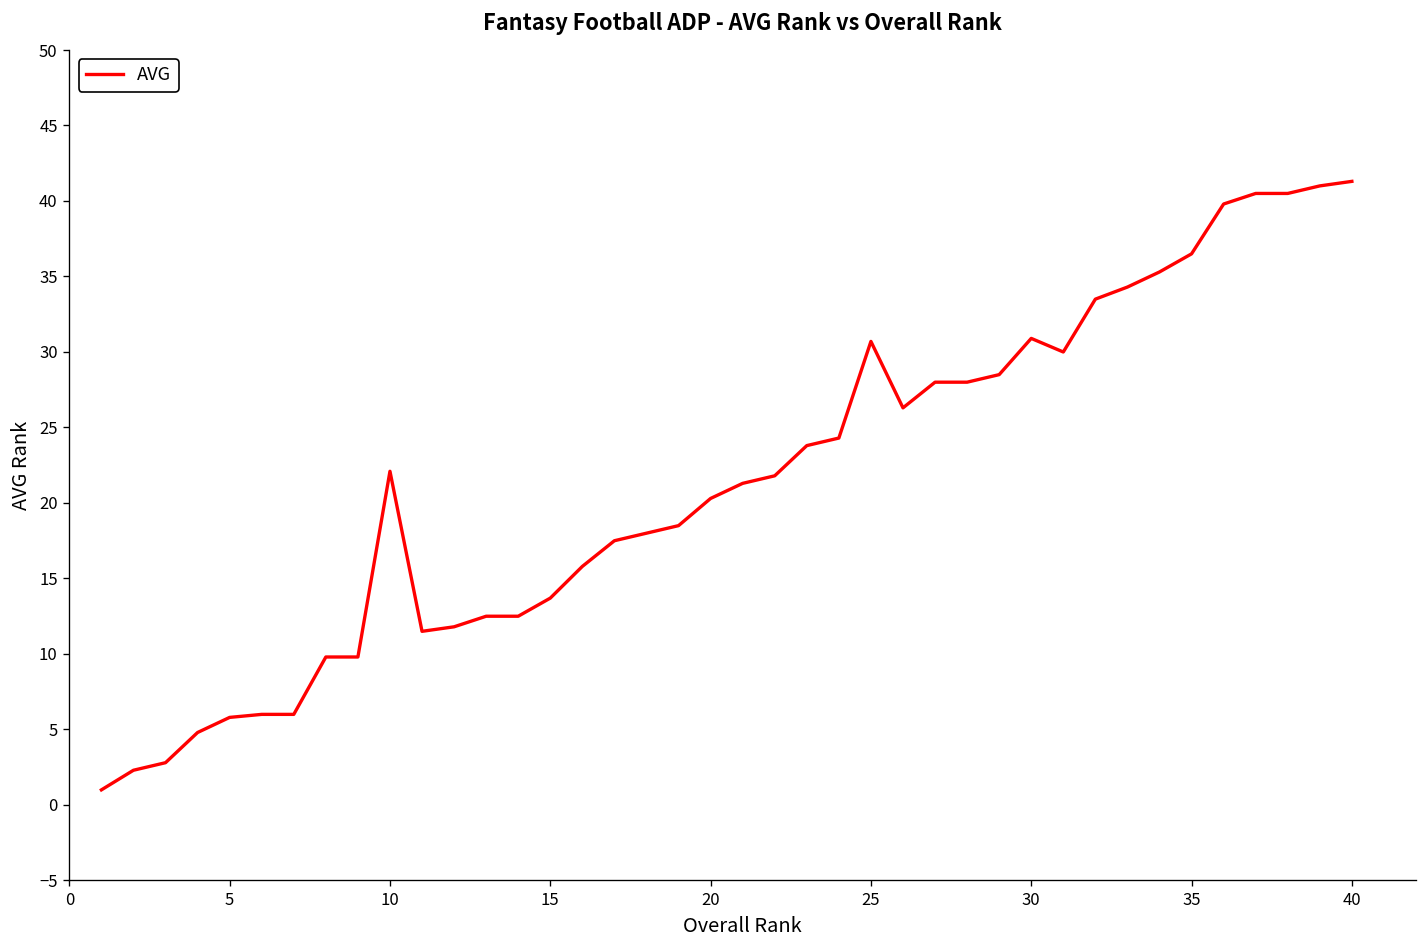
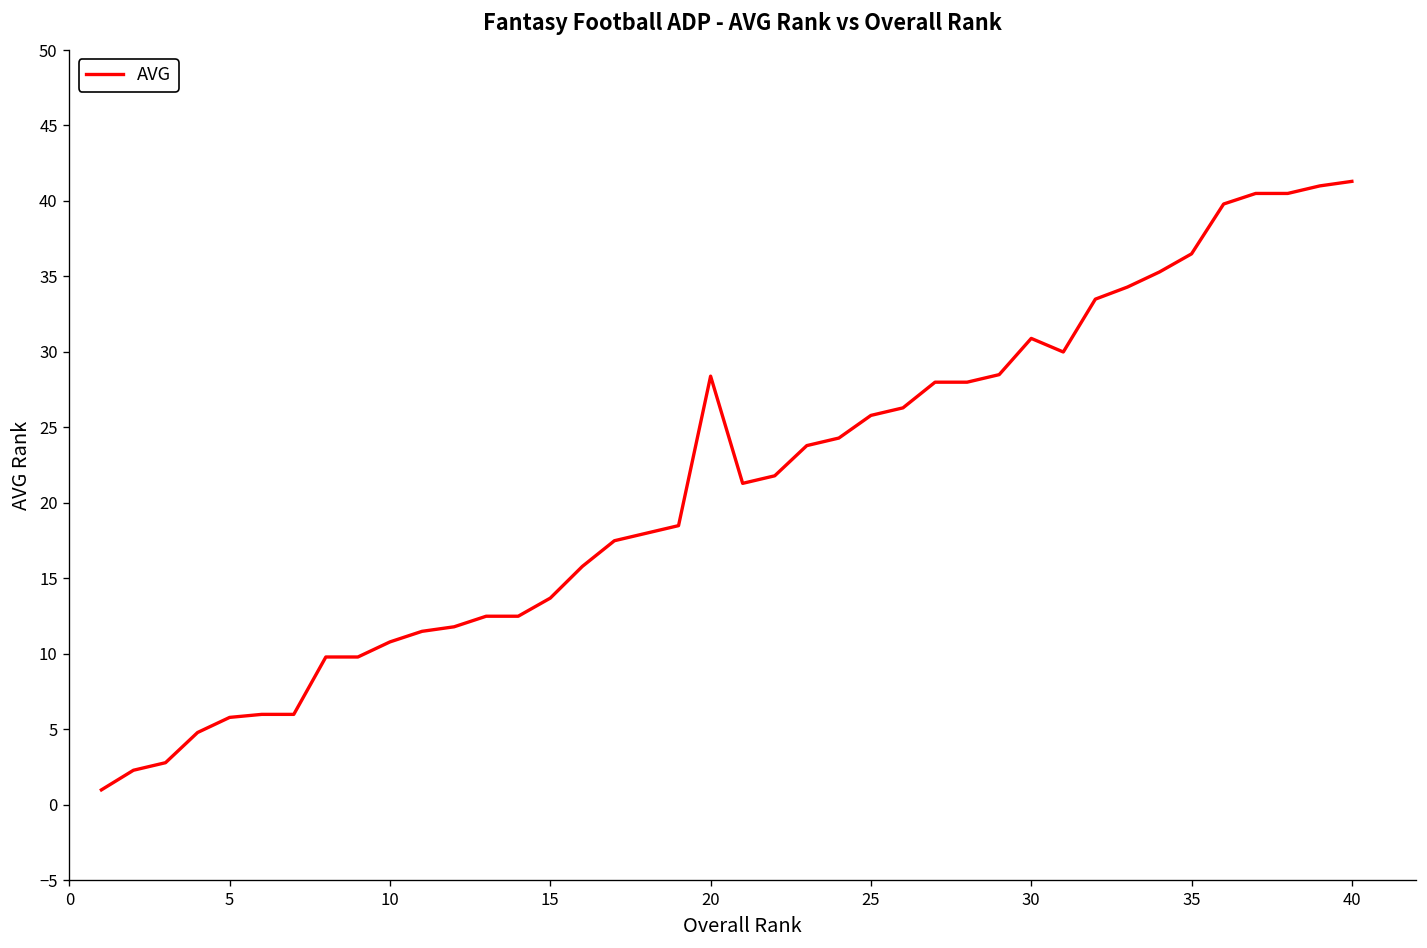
10: 22.1 -> 10.8
20: 20.3 -> 28.4
25: 30.7 -> 25.8
